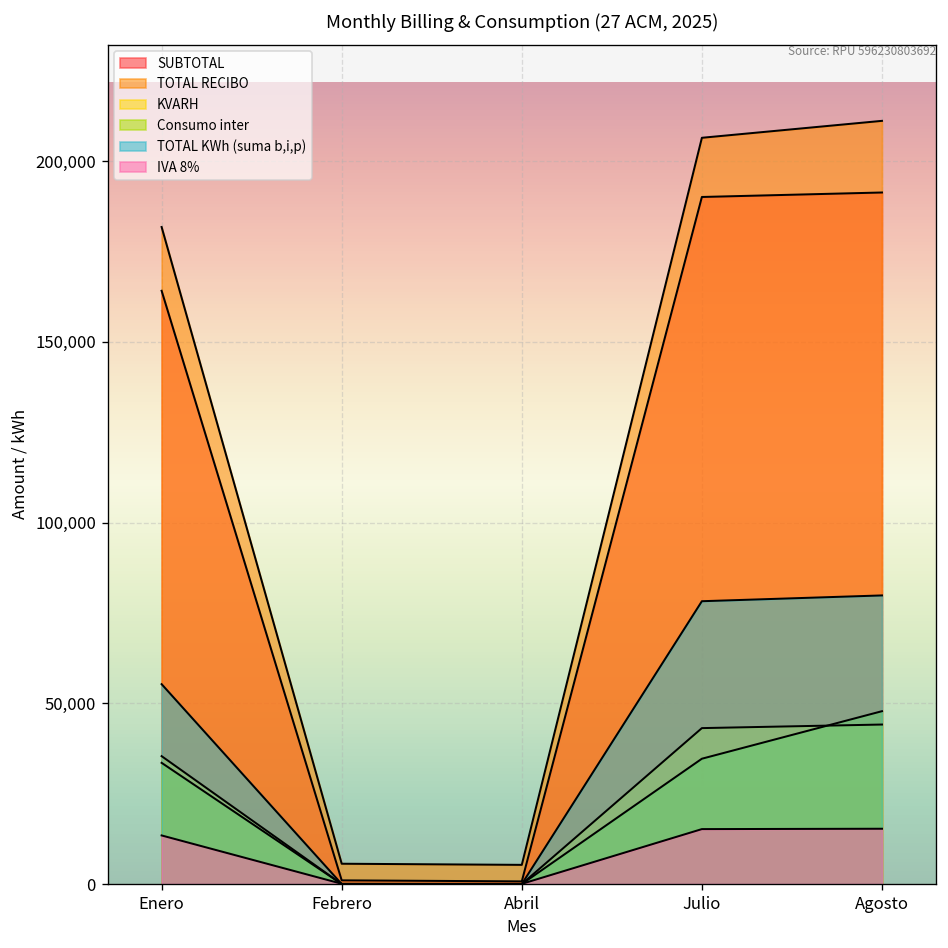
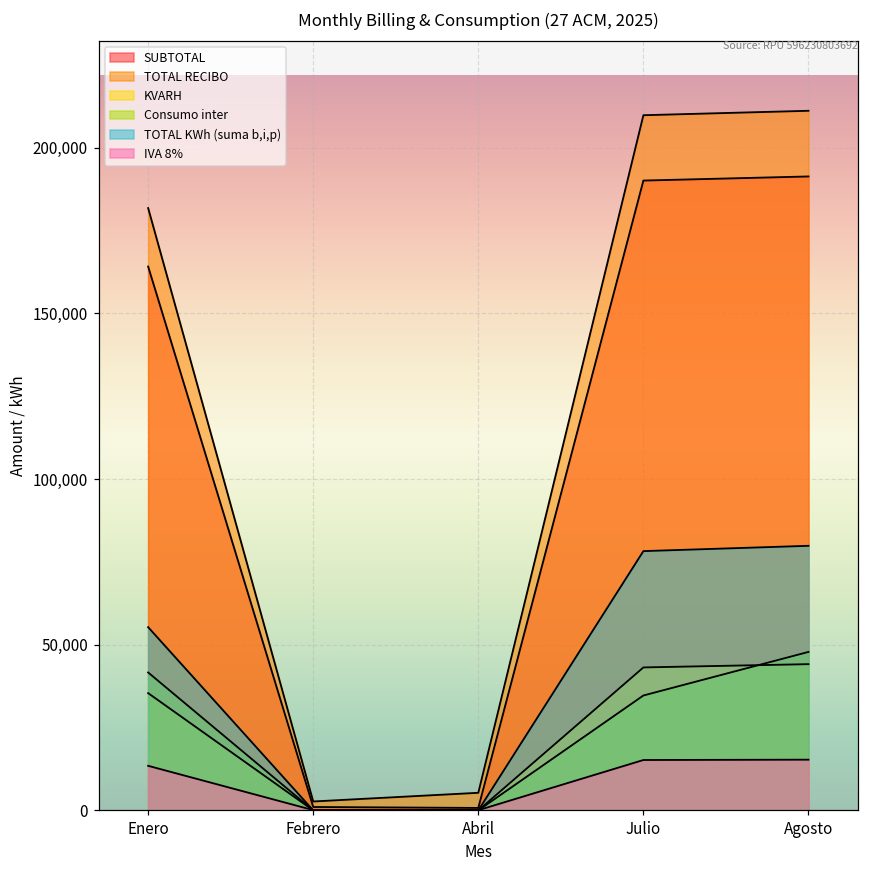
Consumo inter, Enero: 34,000 -> 42,000
TOTAL RECIBO, Febrero: 6,000 -> 3,000
TOTAL RECIBO, Julio: 206,000 -> 210,000
